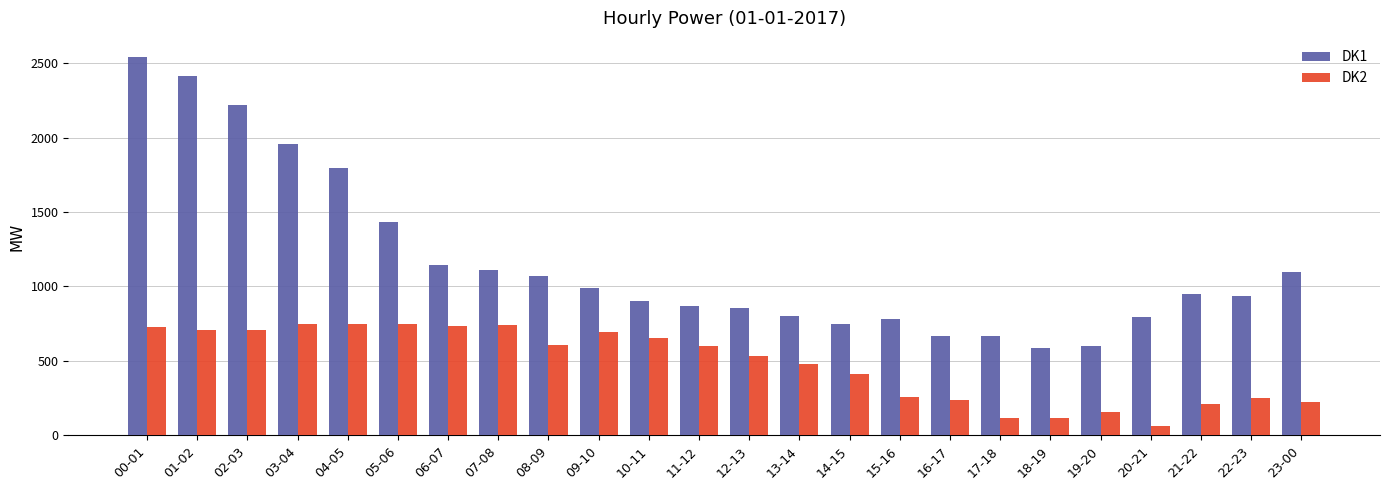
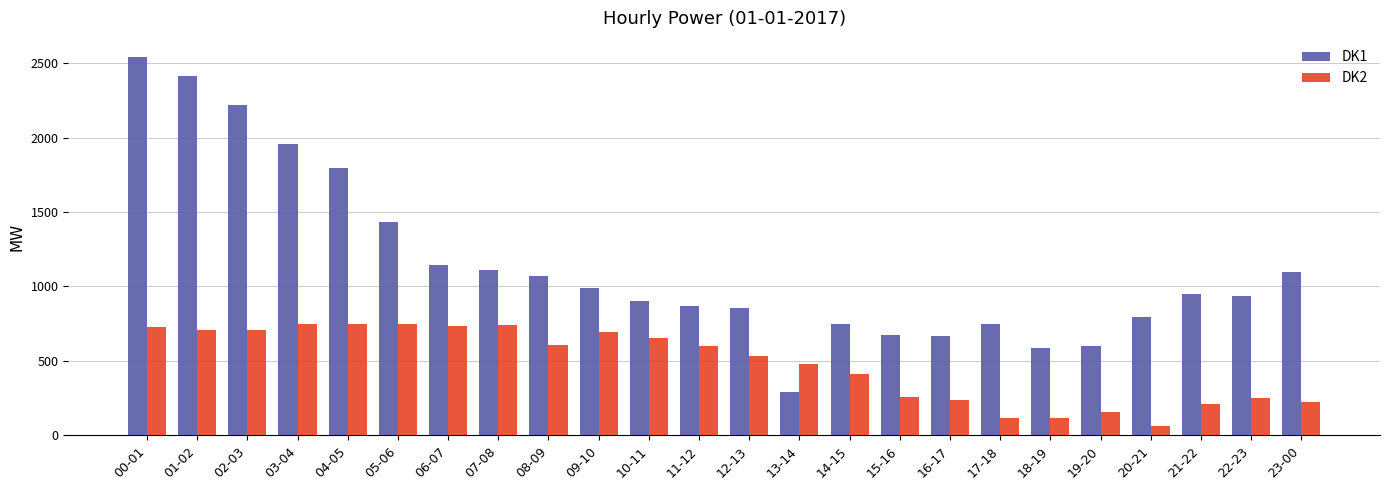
DK1, 13-14: 800 -> 290
DK1, 15-16: 780 -> 670
DK1, 17-18: 670 -> 750
